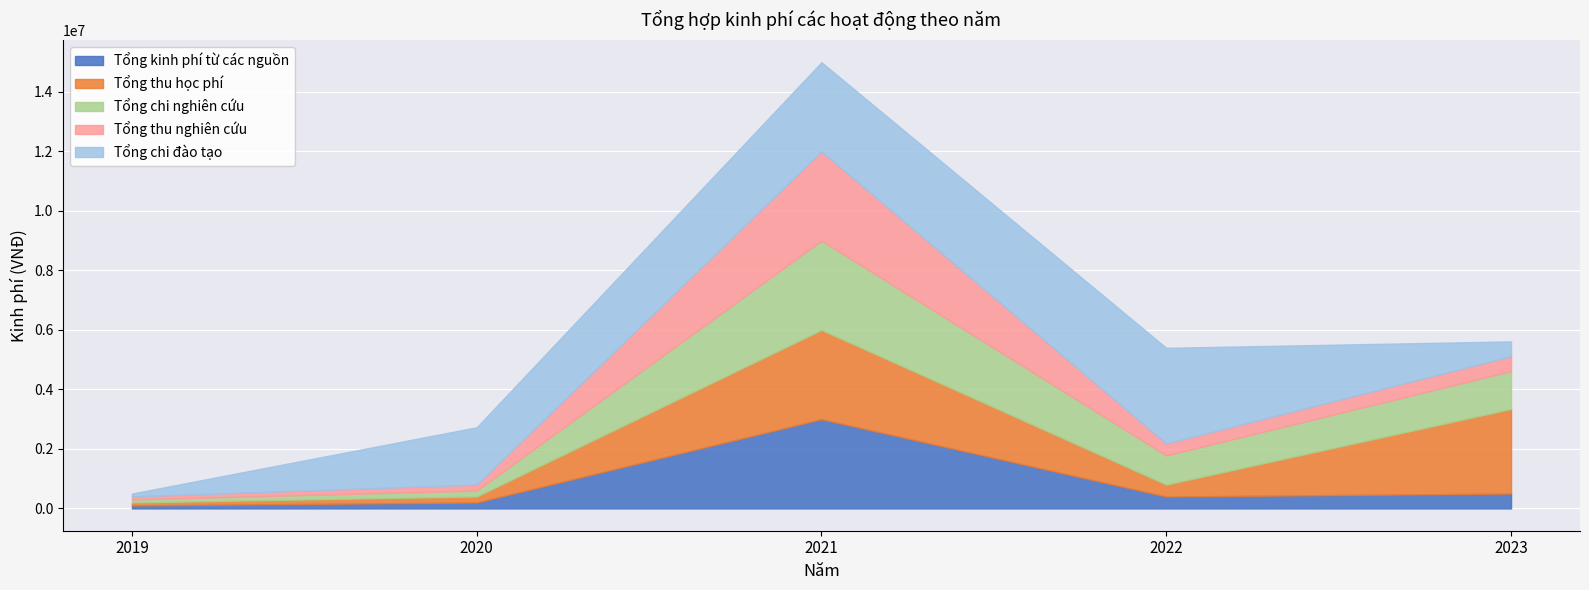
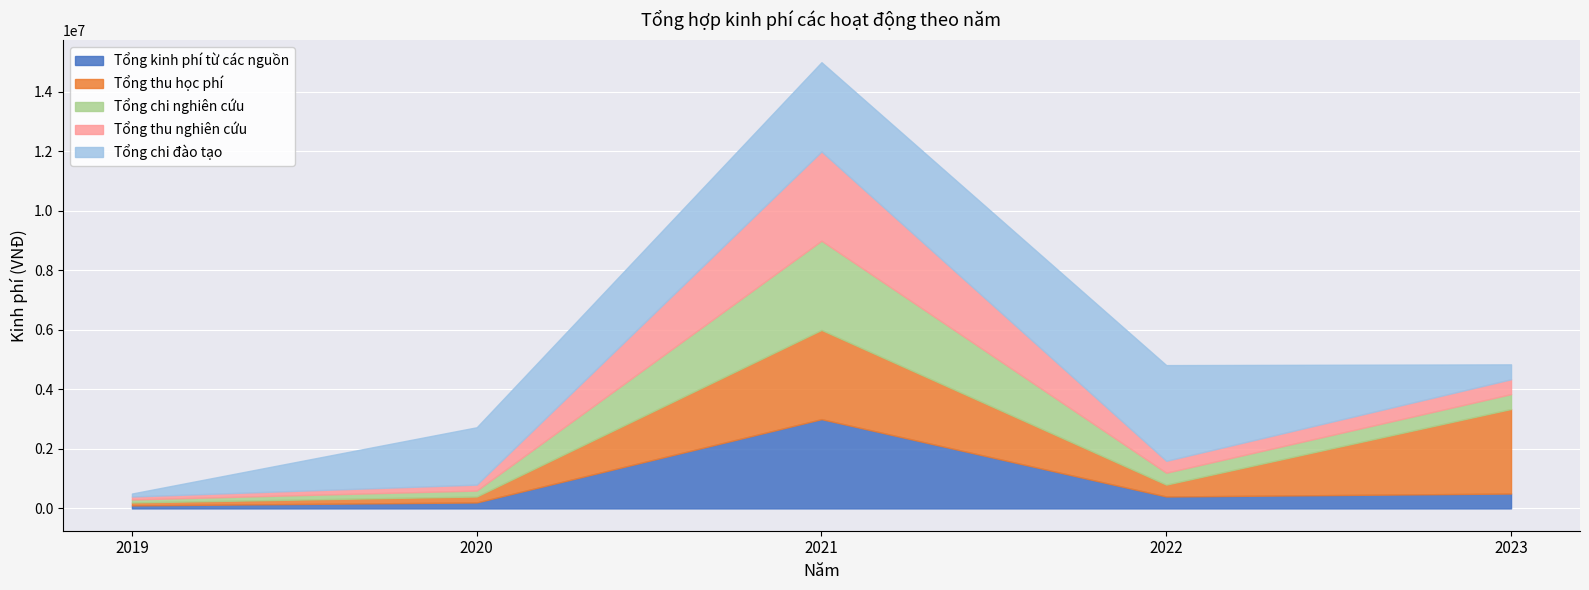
Tổng chi nghiên cứu, 2022: 1000000 -> 400000
Tổng chi nghiên cứu, 2023: 1300000 -> 500000
